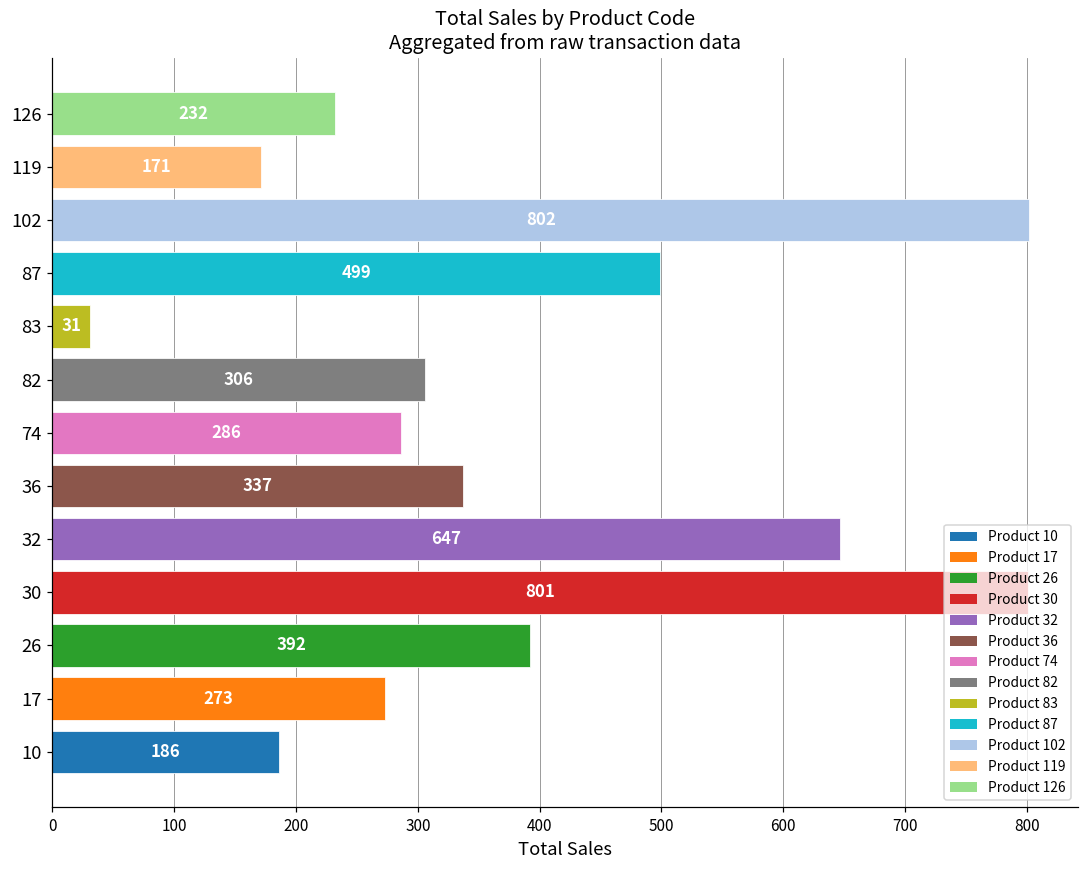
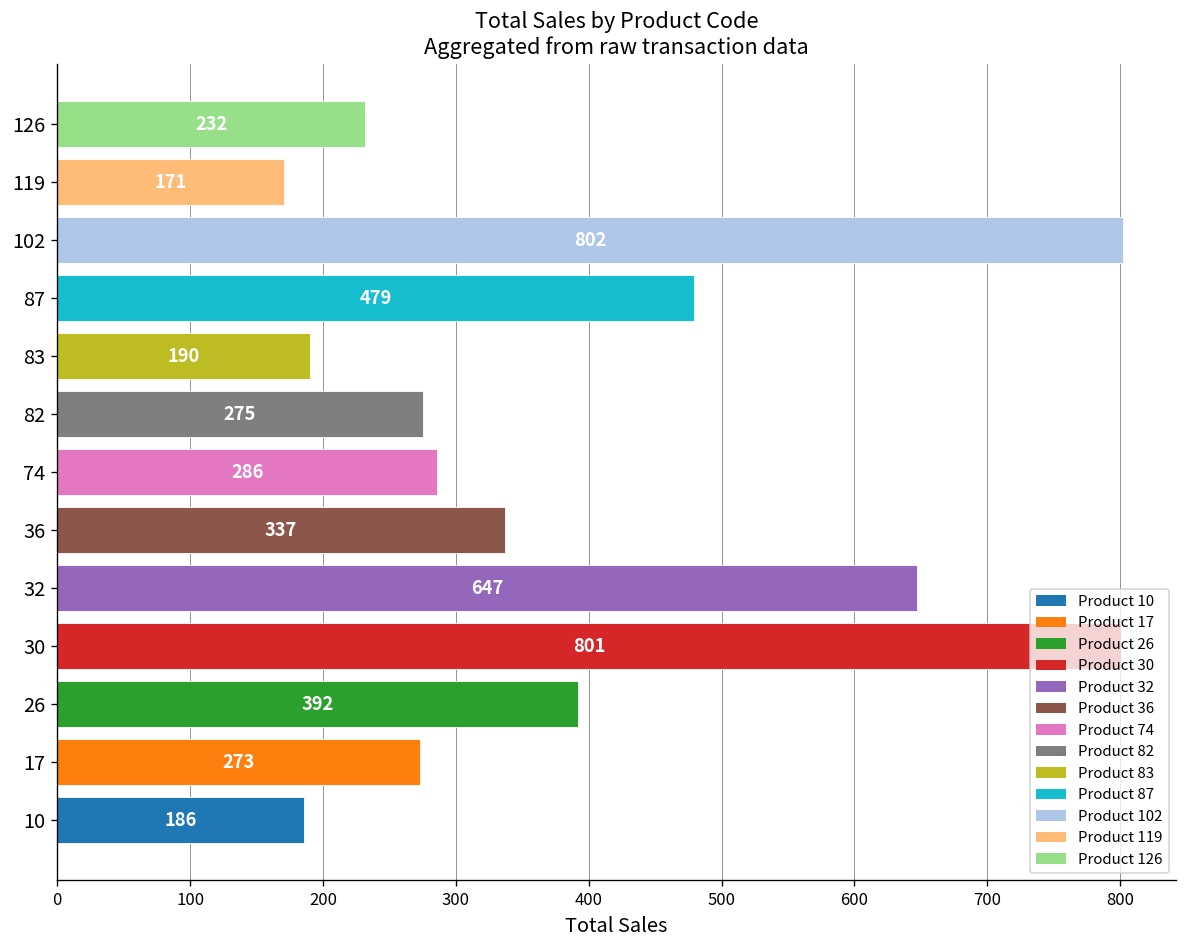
87: 499 -> 479
83: 31 -> 190
82: 306 -> 275
